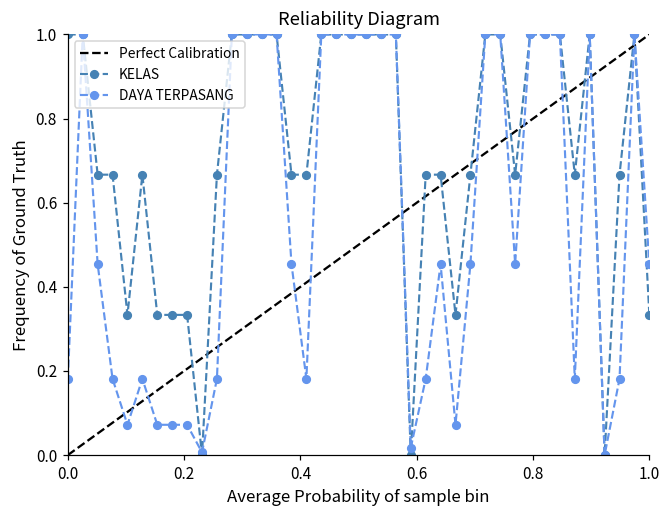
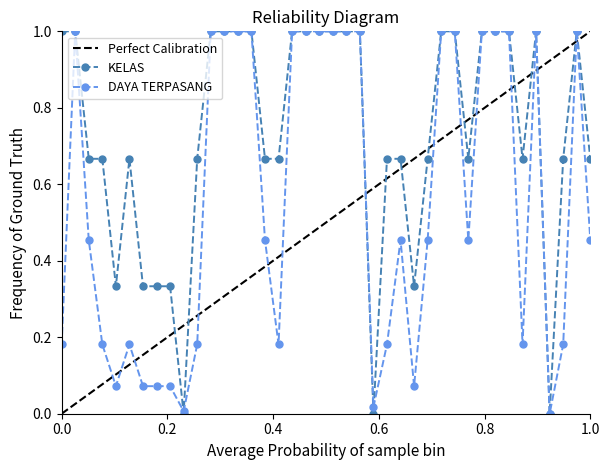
KELAS, 1.0: 0.33 -> 0.67
